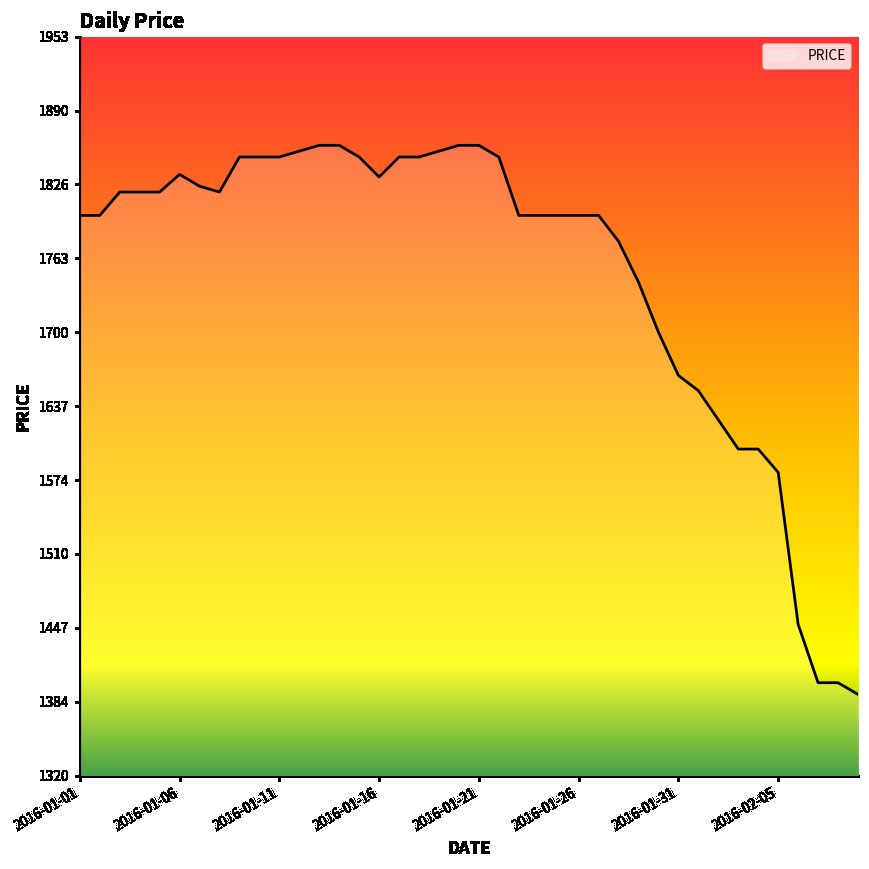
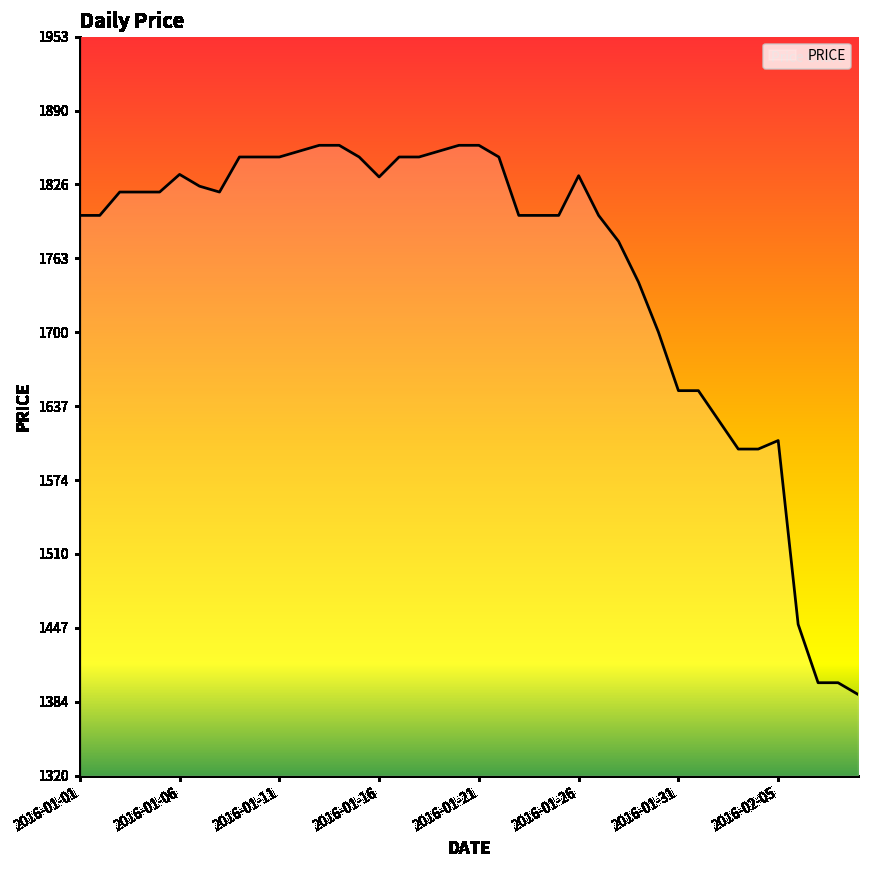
2016-01-26: 1800 -> 1834
2016-01-31: 1663 -> 1650
2016-02-05: 1580 -> 1607
